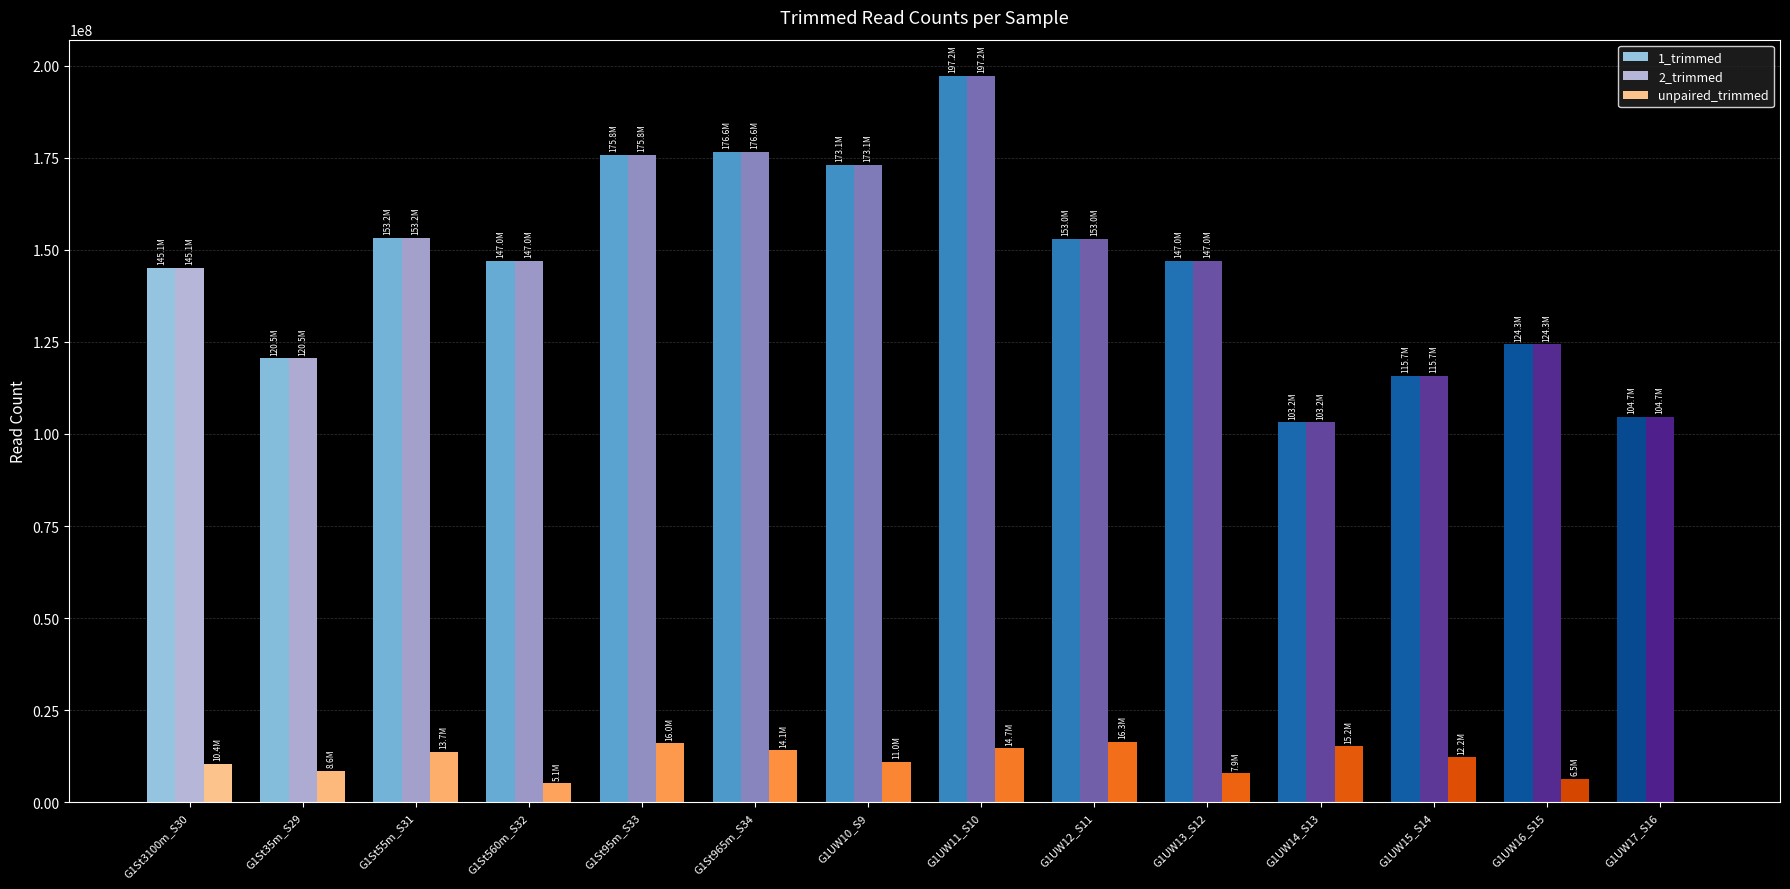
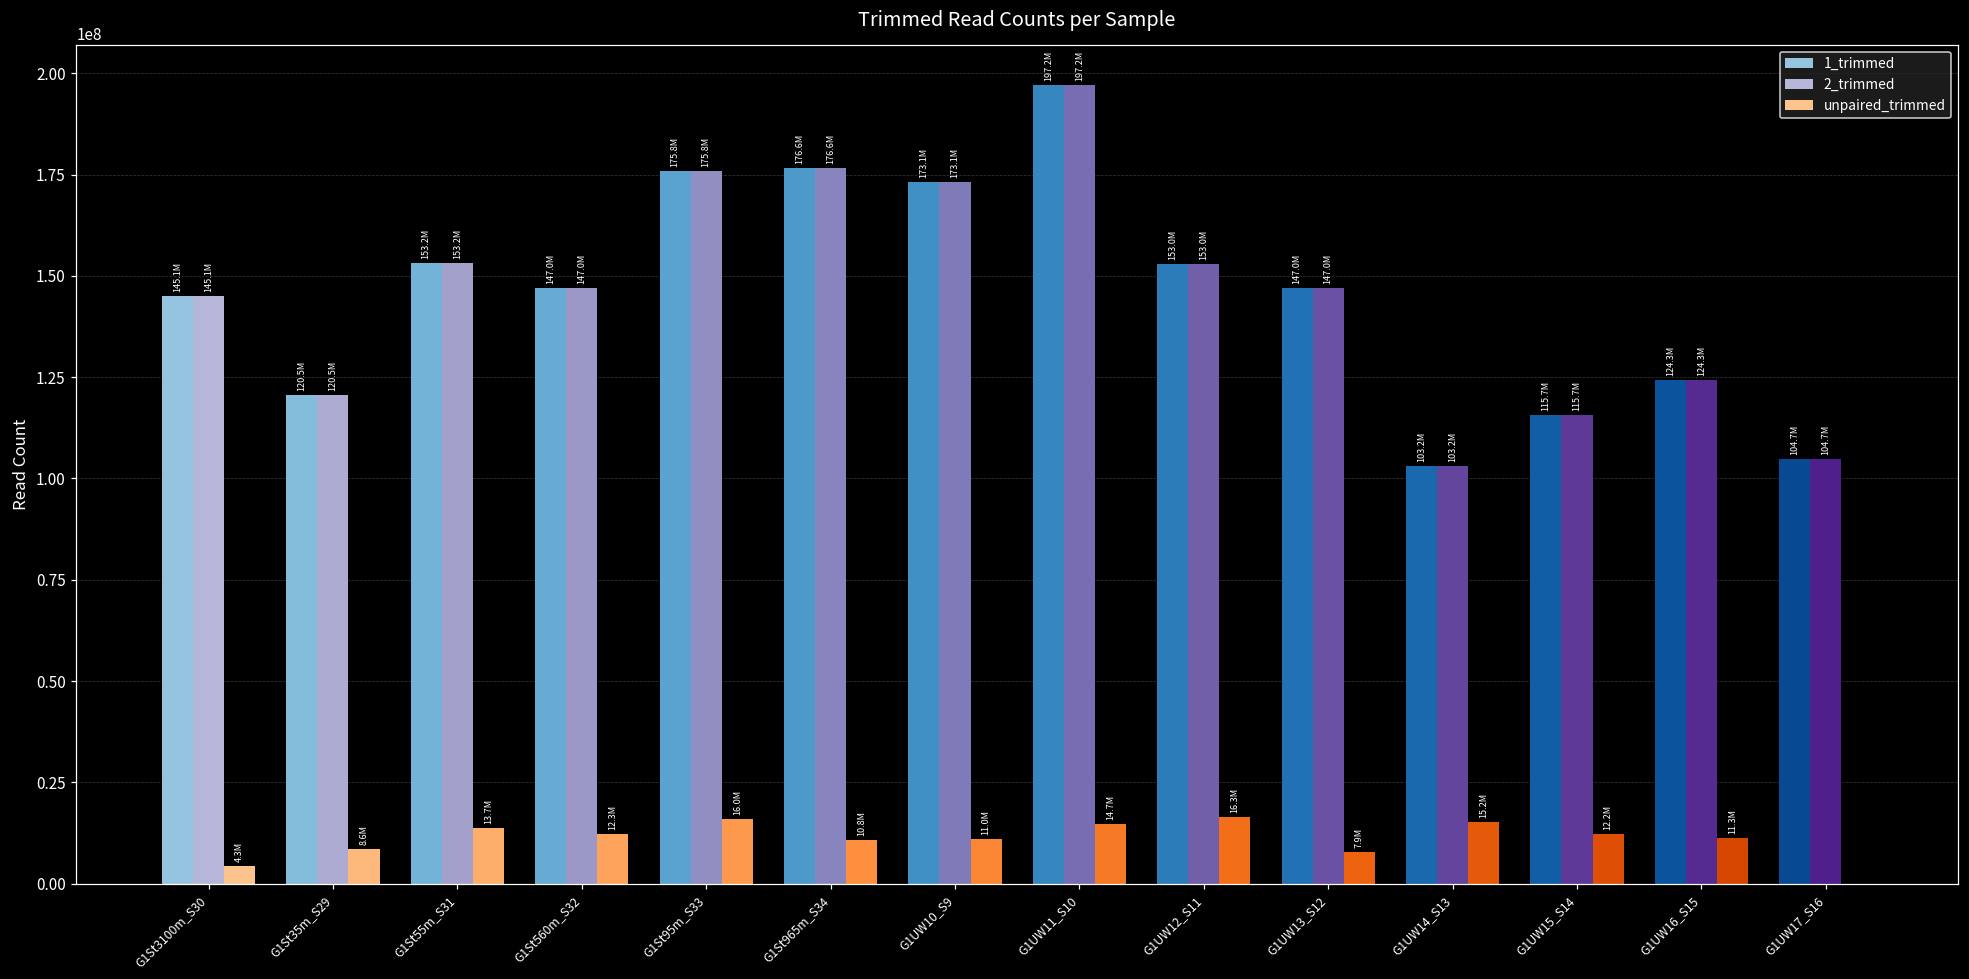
unpaired_trimmed, G1St3100m_S30: 10.4M -> 4.3M
unpaired_trimmed, G1St560m_S32: 5.1M -> 12.3M
unpaired_trimmed, G1St965m_S34: 14.1M -> 10.8M
unpaired_trimmed, G1UW16_S15: 6.5M -> 11.3M
